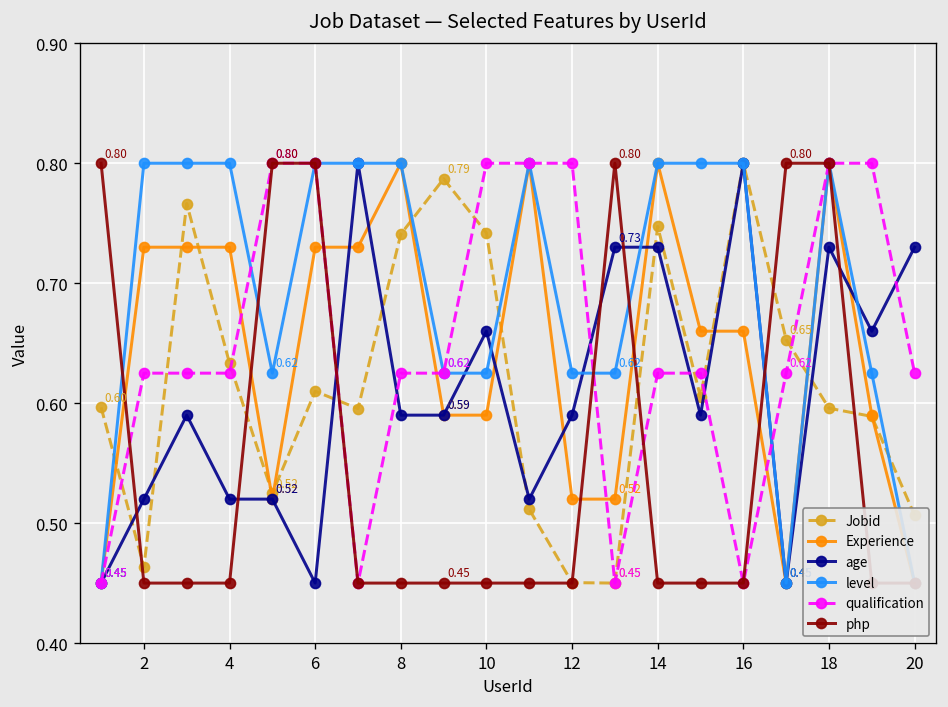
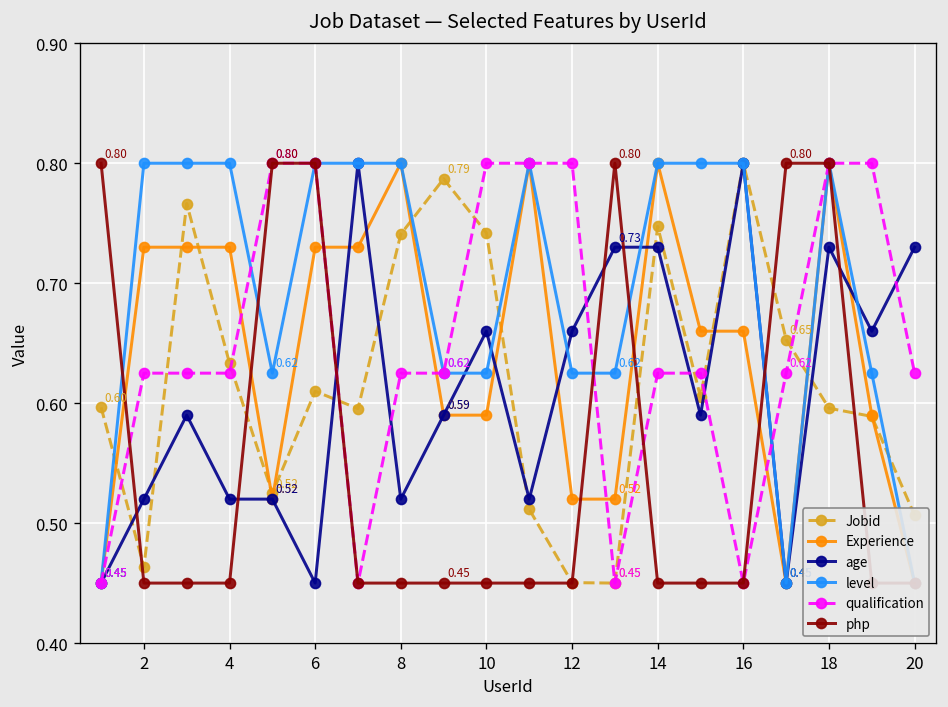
age, 8: 0.59 -> 0.52
age, 12: 0.59 -> 0.66
